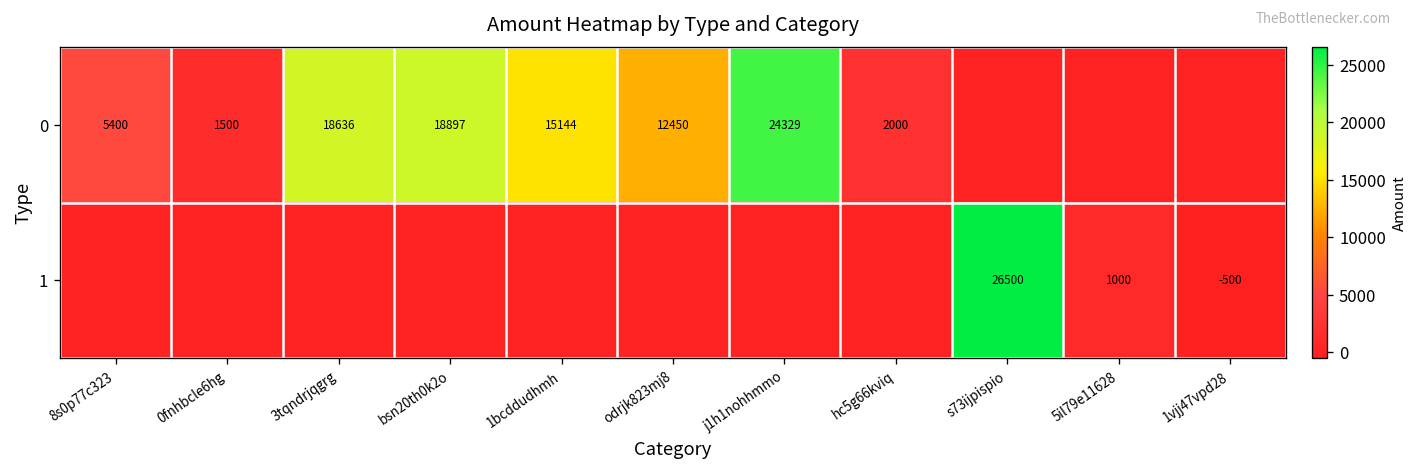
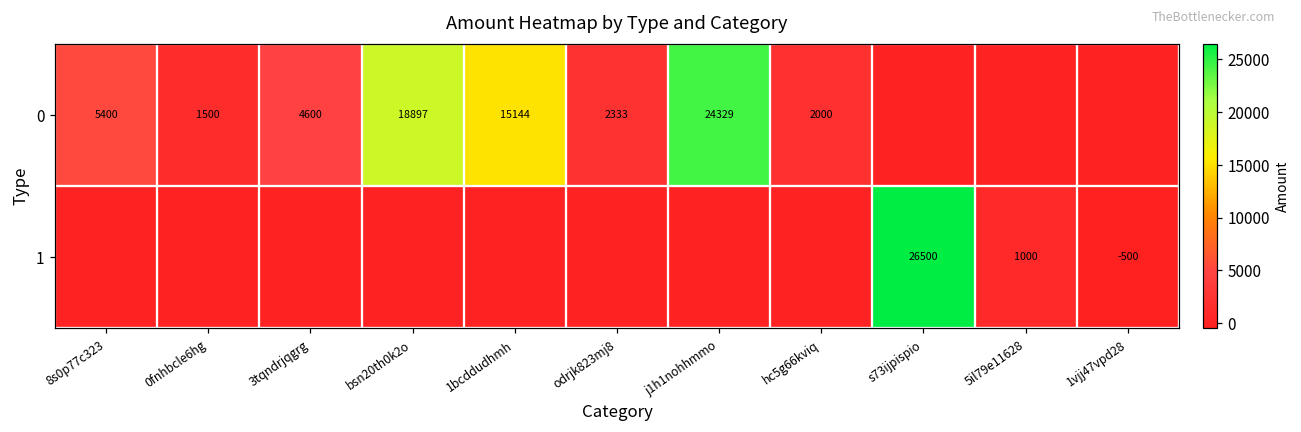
0, 3tqndrjqgrg: 18636 -> 4600
0, odrjk823mj8: 12450 -> 2333
